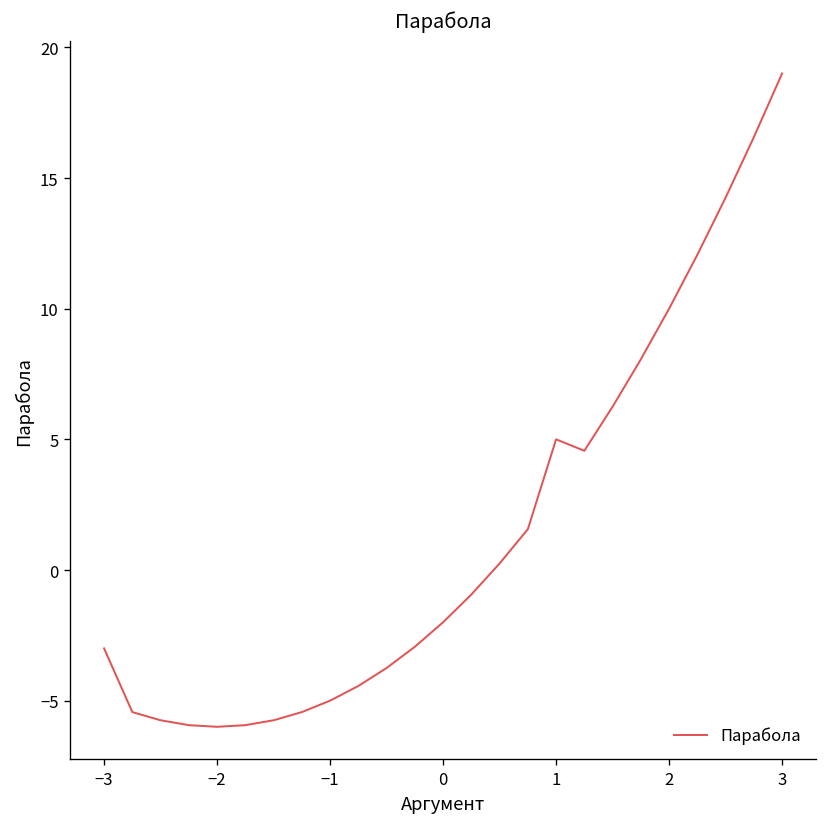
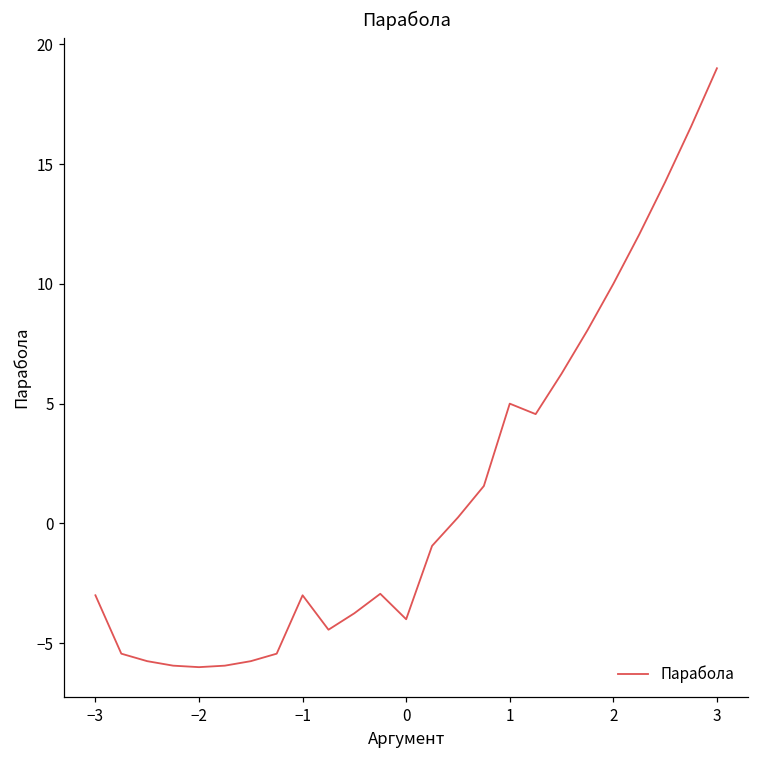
−1: -5 -> -3
0: -2 -> -4
